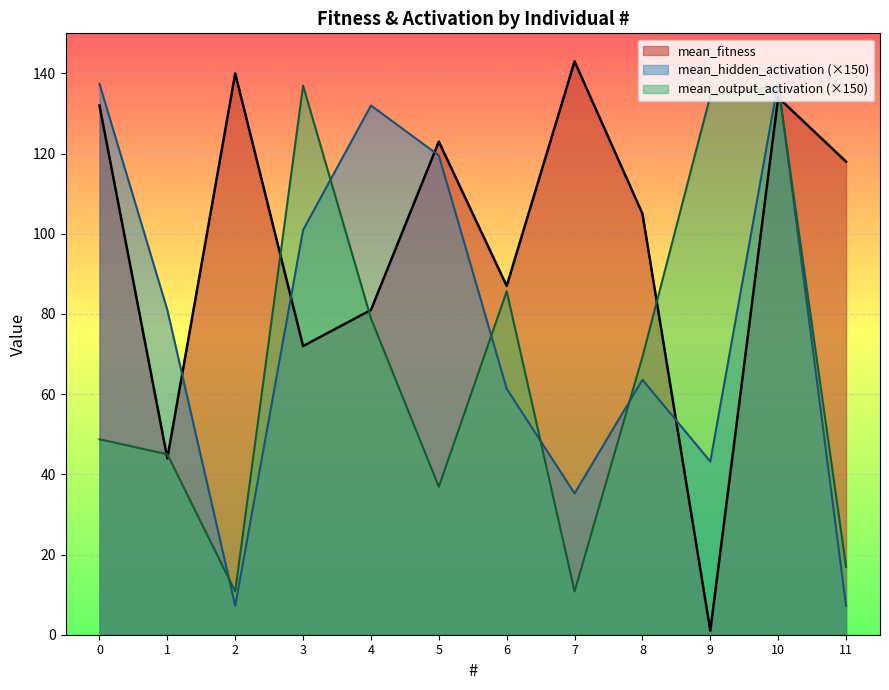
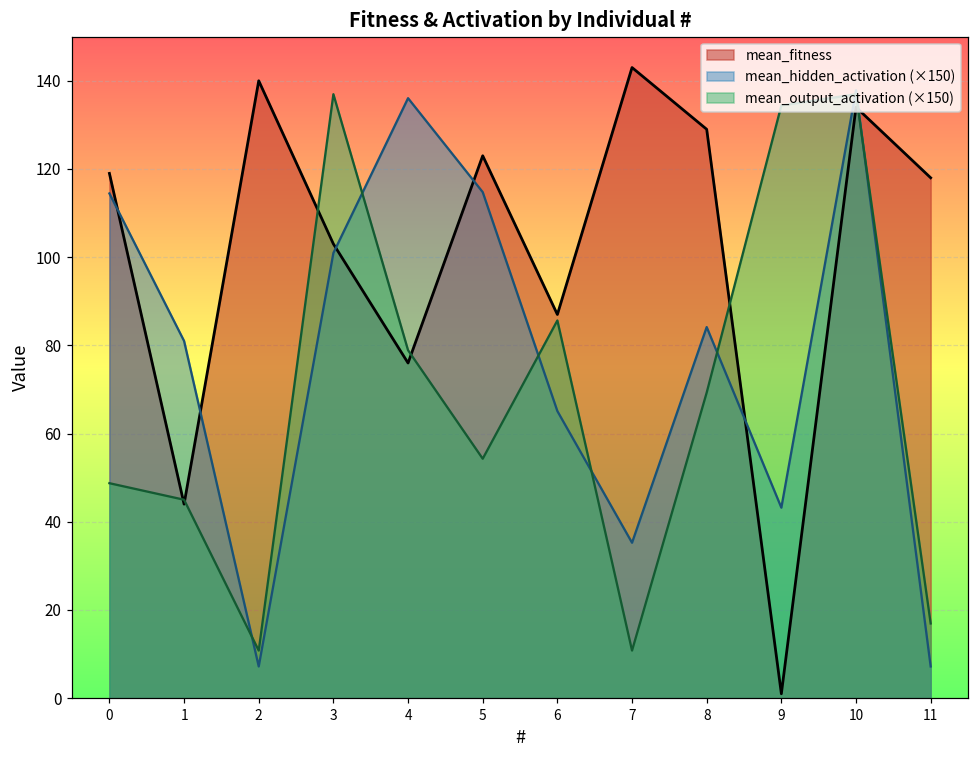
mean_fitness, 0: 132 -> 119
mean_hidden_activation (×150), 0: 137 -> 114
mean_fitness, 3: 72 -> 103
mean_fitness, 4: 81 -> 76
mean_hidden_activation (×150), 4: 132 -> 136
mean_hidden_activation (×150), 5: 120 -> 115
mean_output_activation (×150), 5: 37 -> 54
mean_hidden_activation (×150), 6: 61 -> 65
mean_fitness, 8: 105 -> 129
mean_hidden_activation (×150), 8: 64 -> 84
